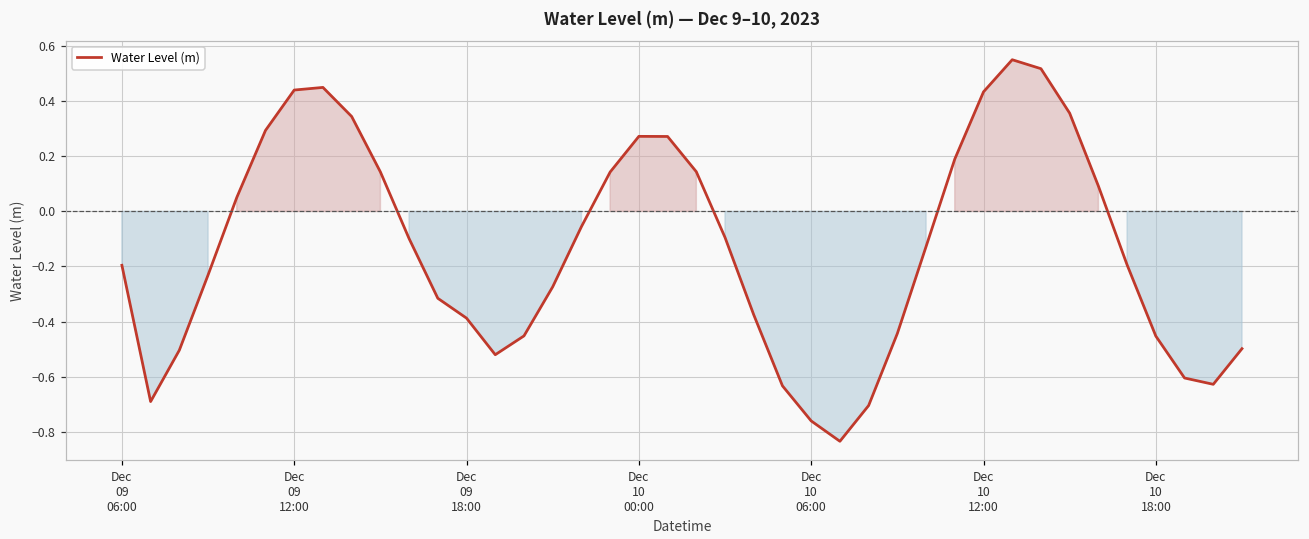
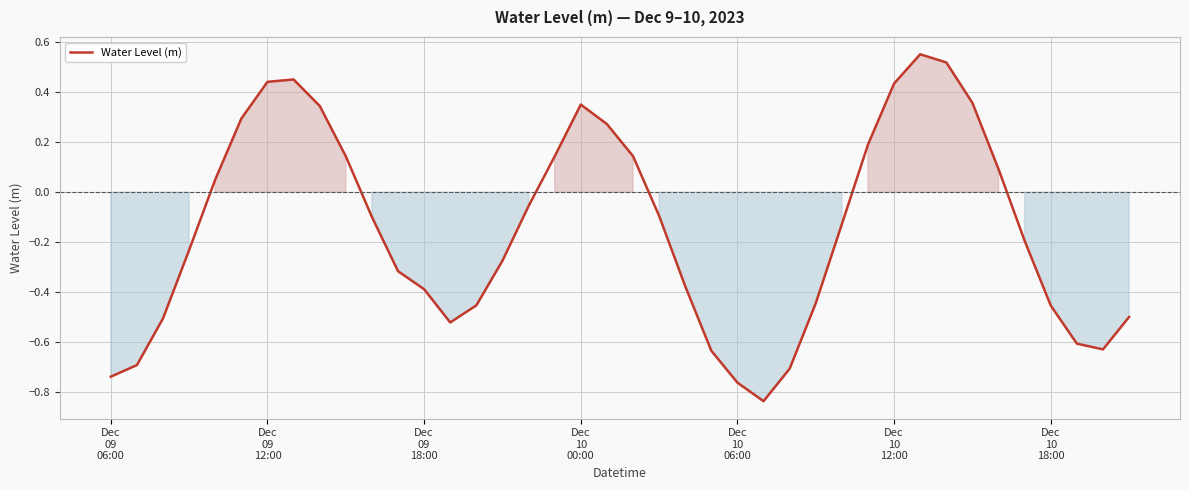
Dec 09 06:00: -0.20 -> -0.74
Dec 10 00:00: 0.27 -> 0.35
